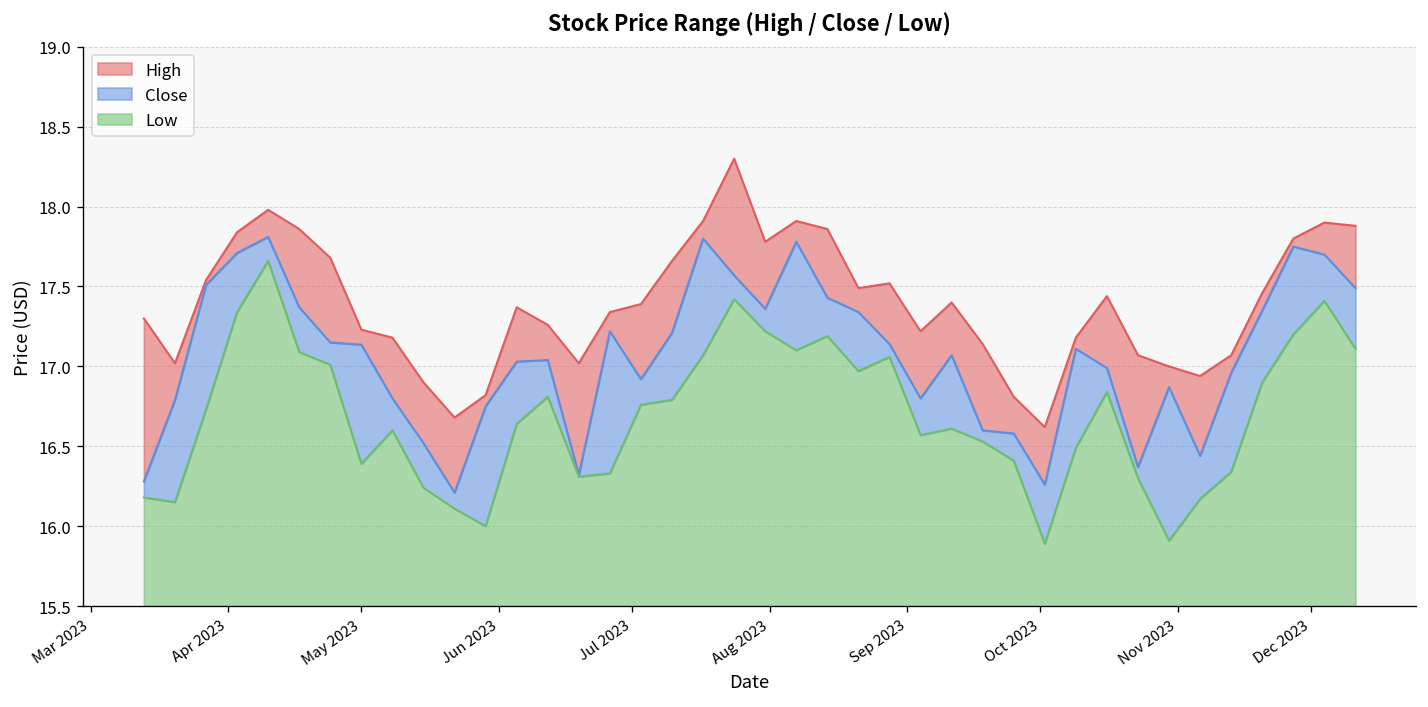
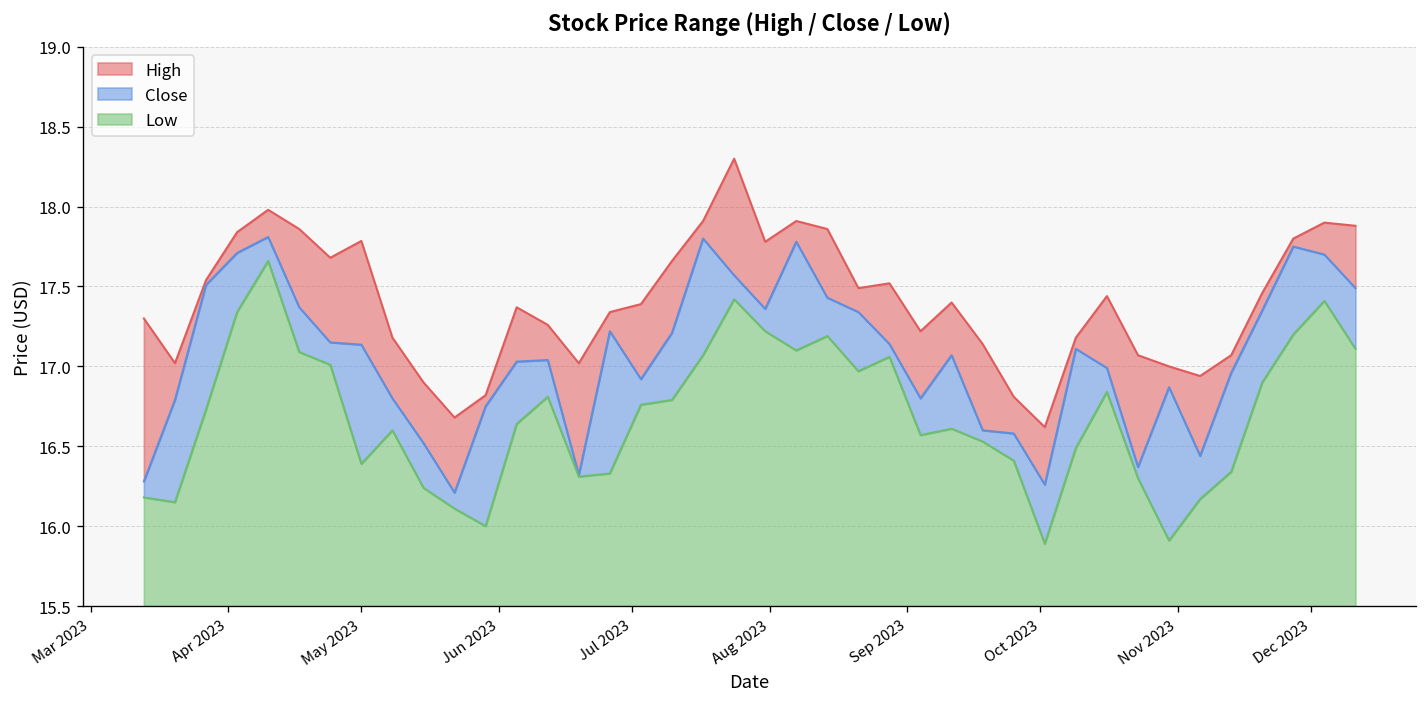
High, May 2023: 17.23 -> 17.79
